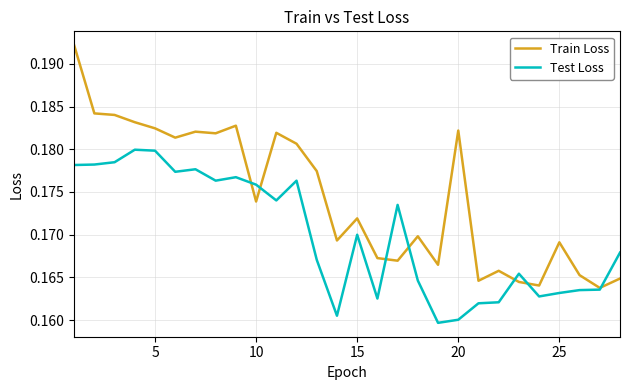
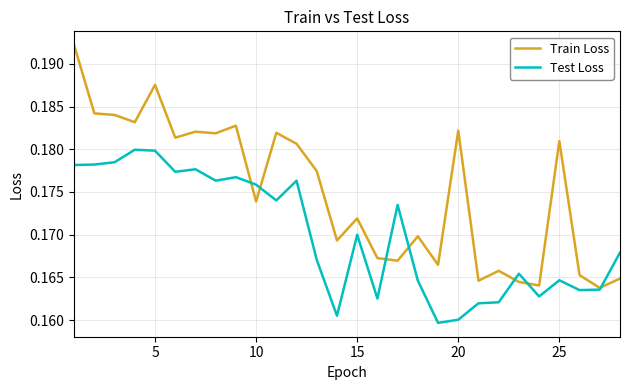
Train Loss, 5: 0.182 -> 0.188
Train Loss, 25: 0.169 -> 0.181
Test Loss, 25: 0.163 -> 0.165
